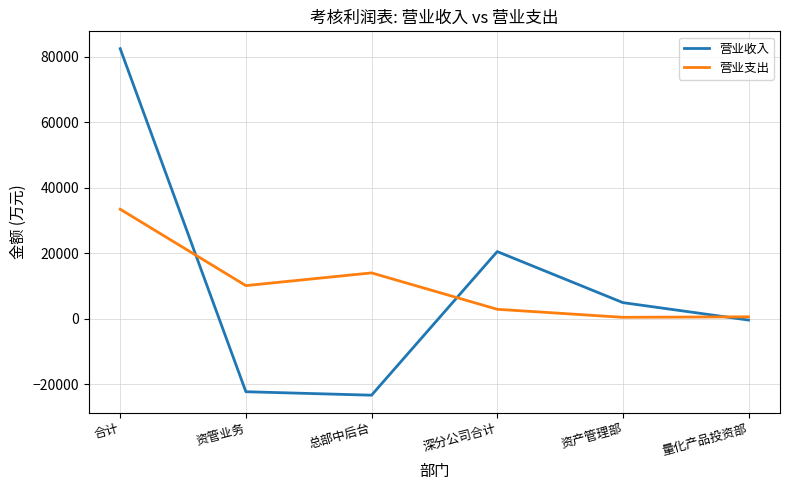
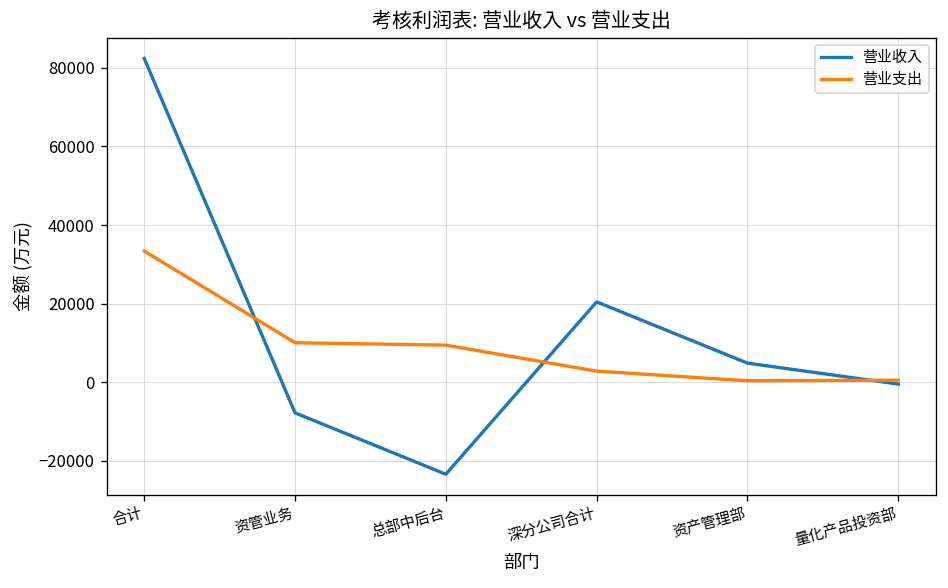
营业收入, 资管业务: -22000 -> -8000
营业支出, 总部中后台: 14000 -> 9000
